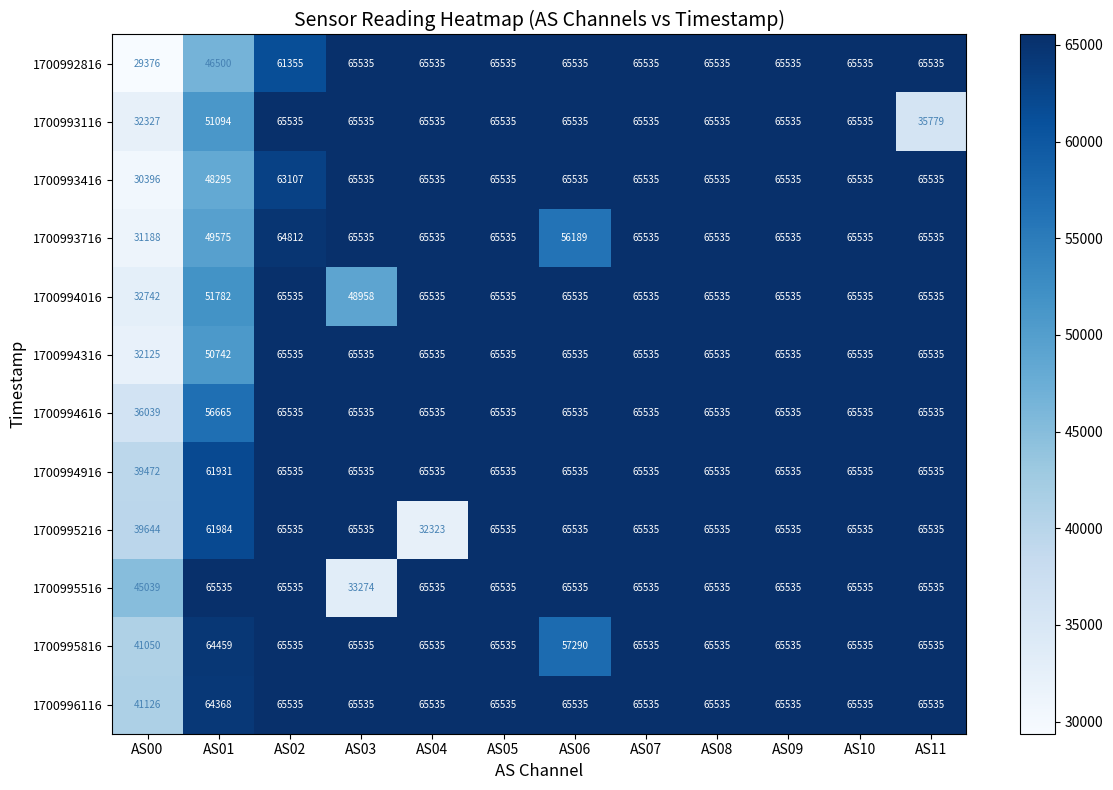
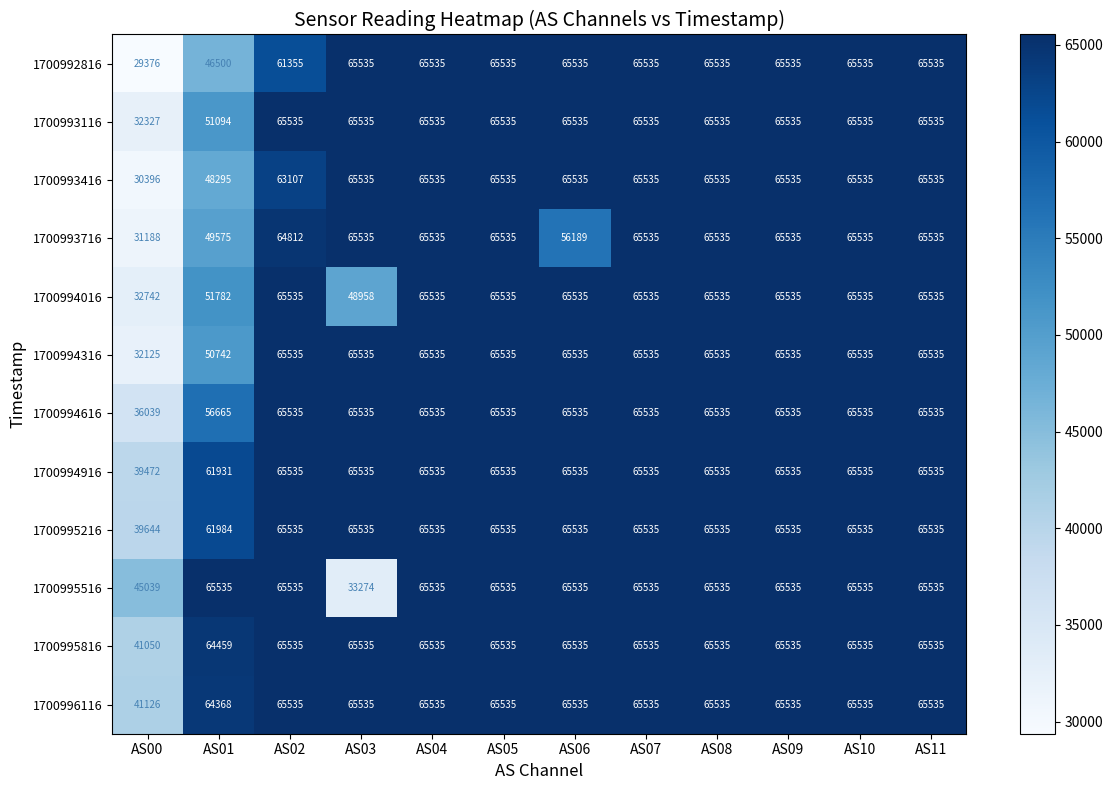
1700993116, AS11: 35779 -> 65535
1700995216, AS04: 32323 -> 65535
1700995816, AS06: 57290 -> 65535
